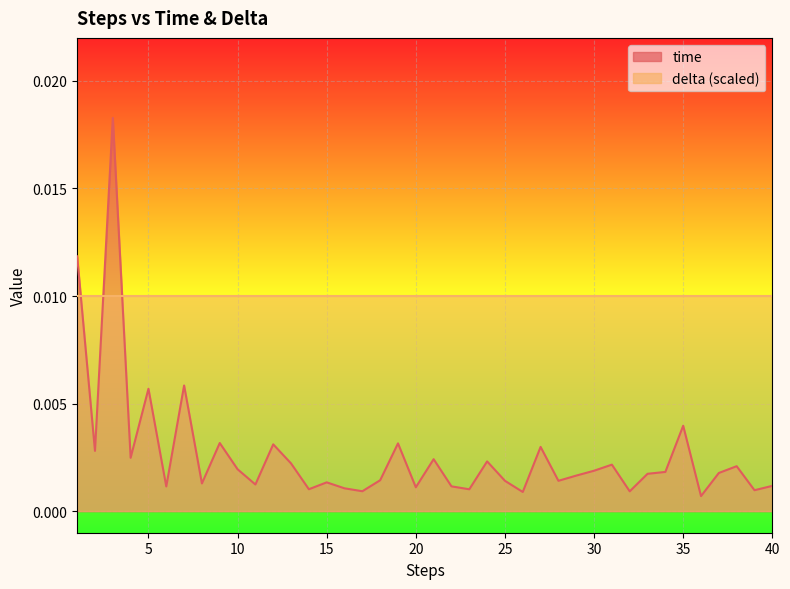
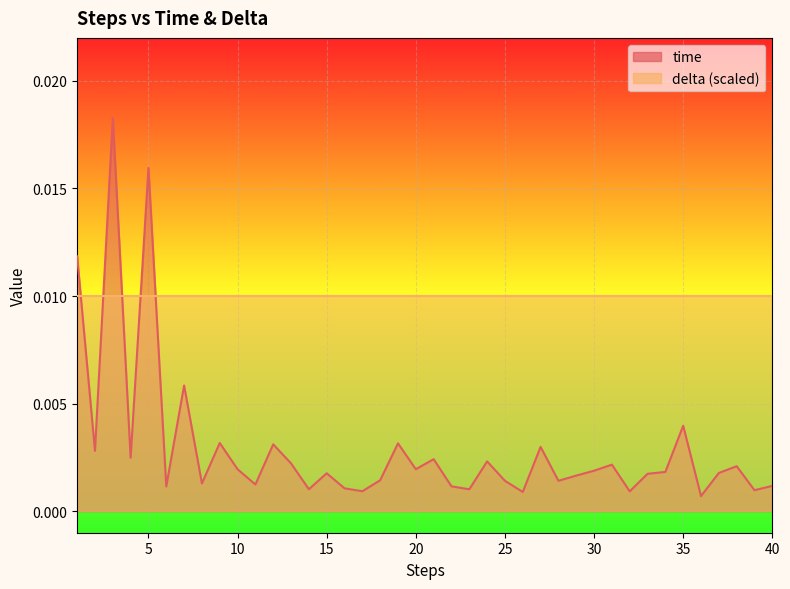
time, 5: 0.0057 -> 0.0160
time, 15: 0.0013 -> 0.0018
time, 20: 0.0011 -> 0.0020
